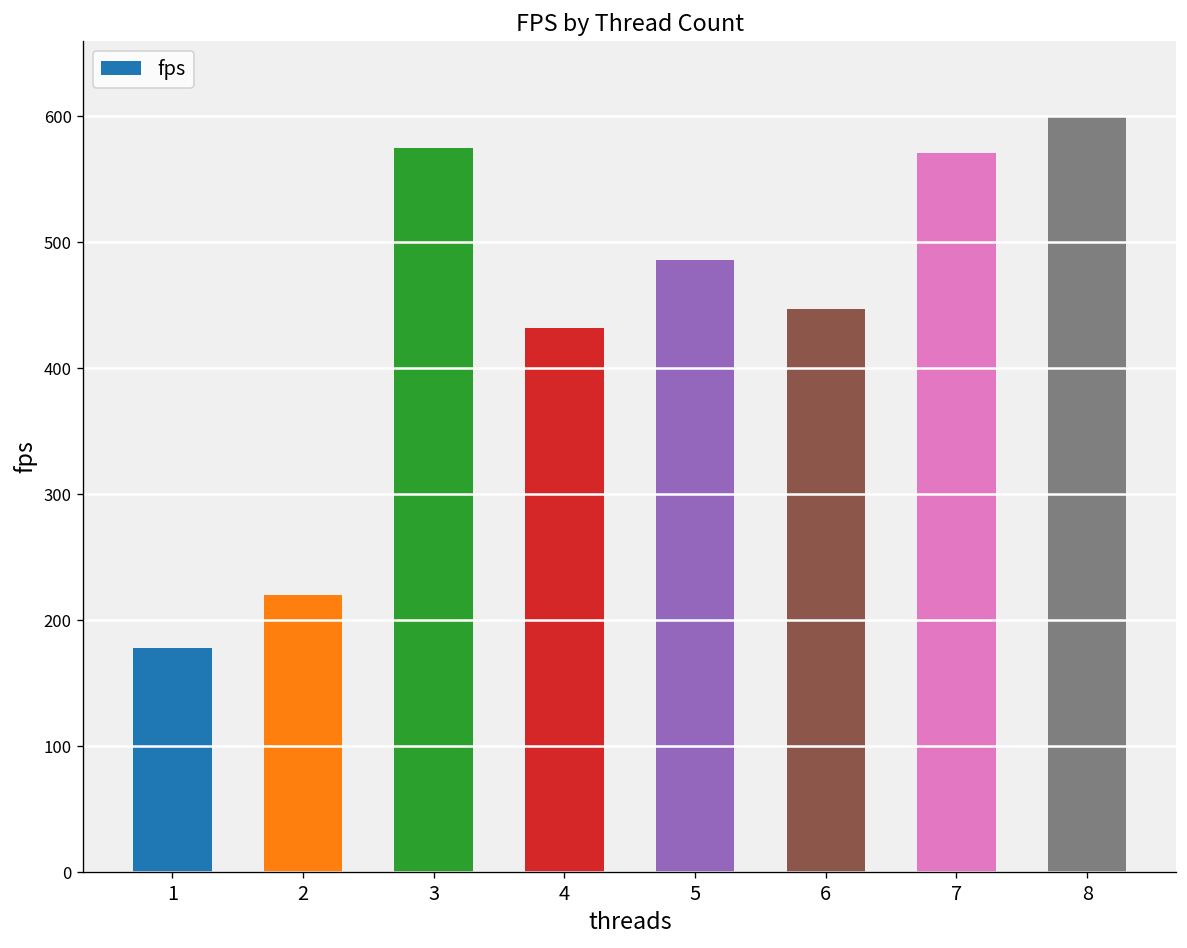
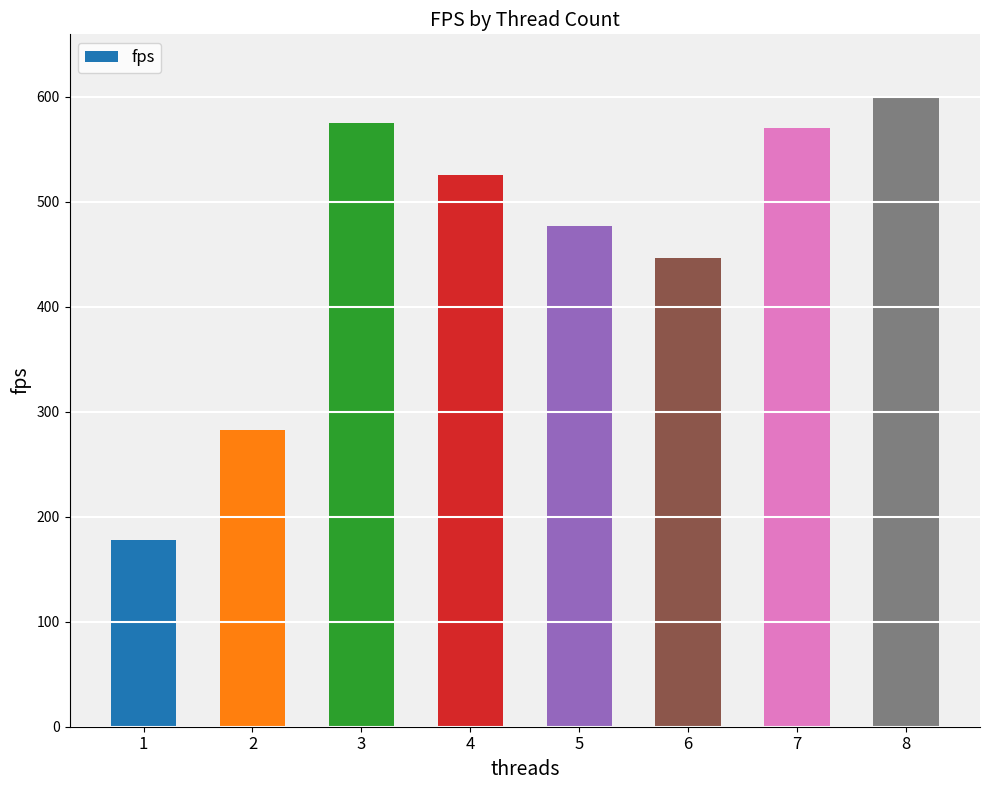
2: 220 -> 283
4: 432 -> 526
5: 486 -> 477
